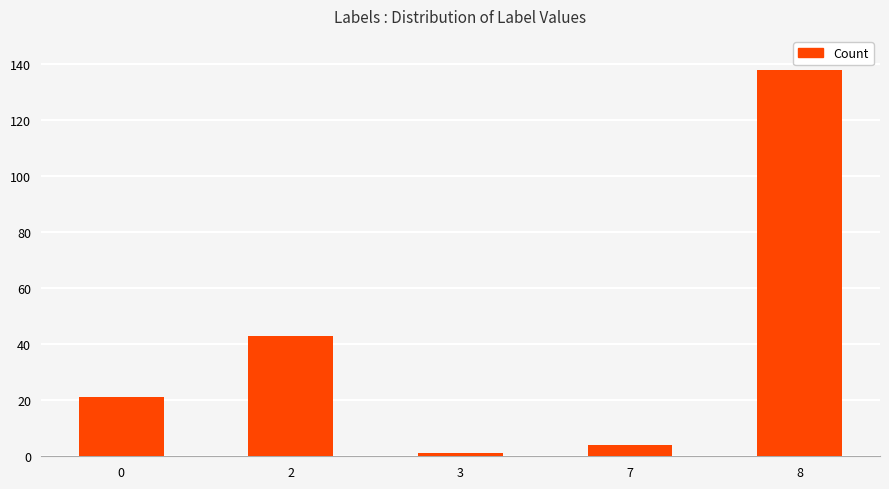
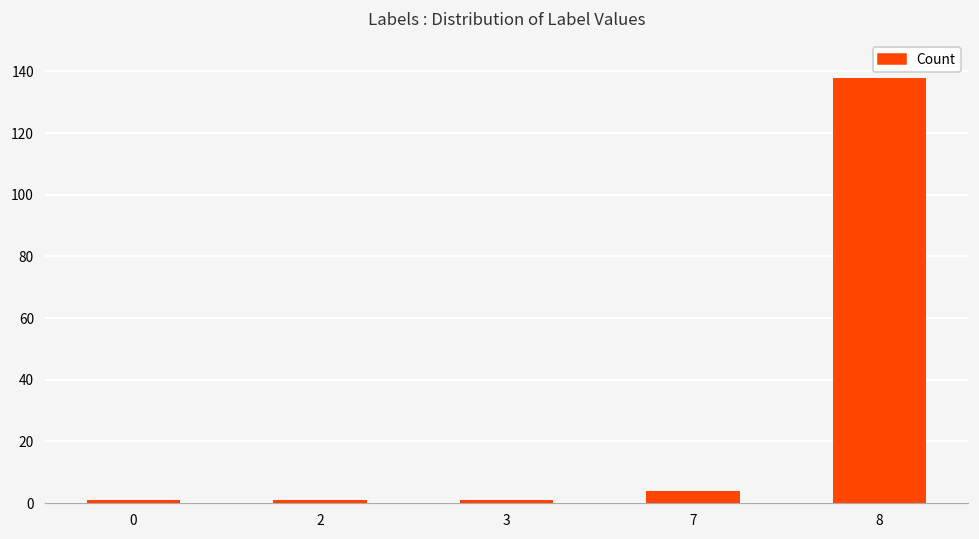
0: 21 -> 1
2: 43 -> 1
